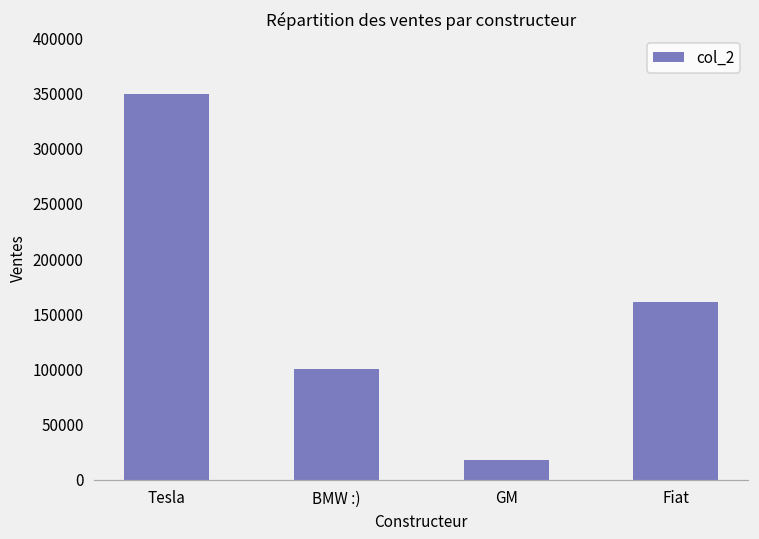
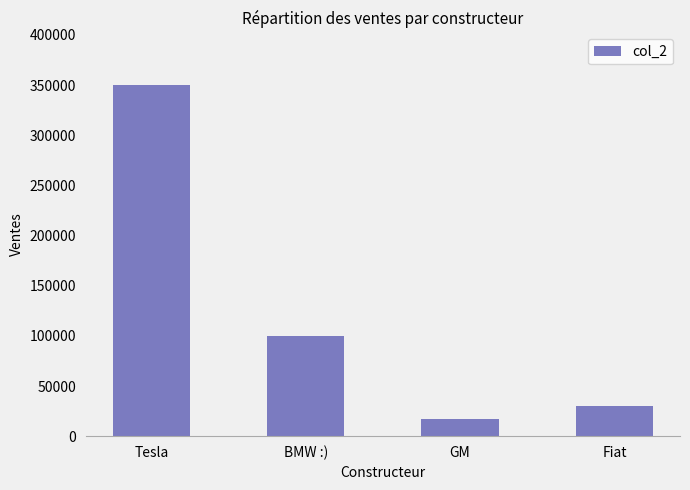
Fiat: 161000 -> 30000
